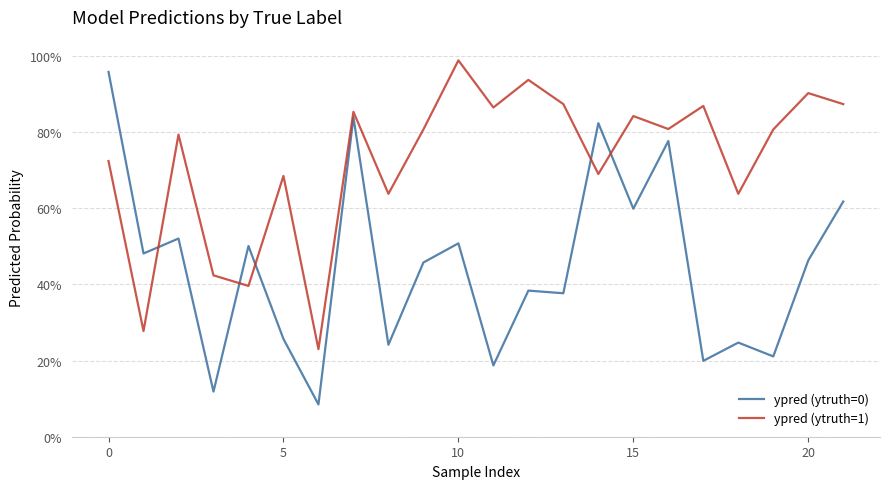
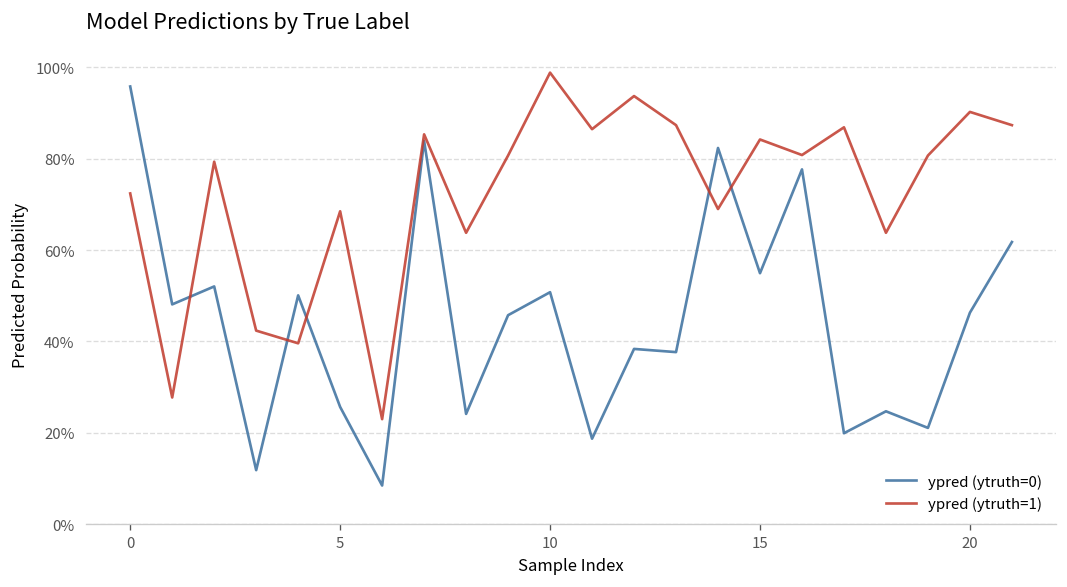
ypred (ytruth=0), 15: 60% -> 55%
